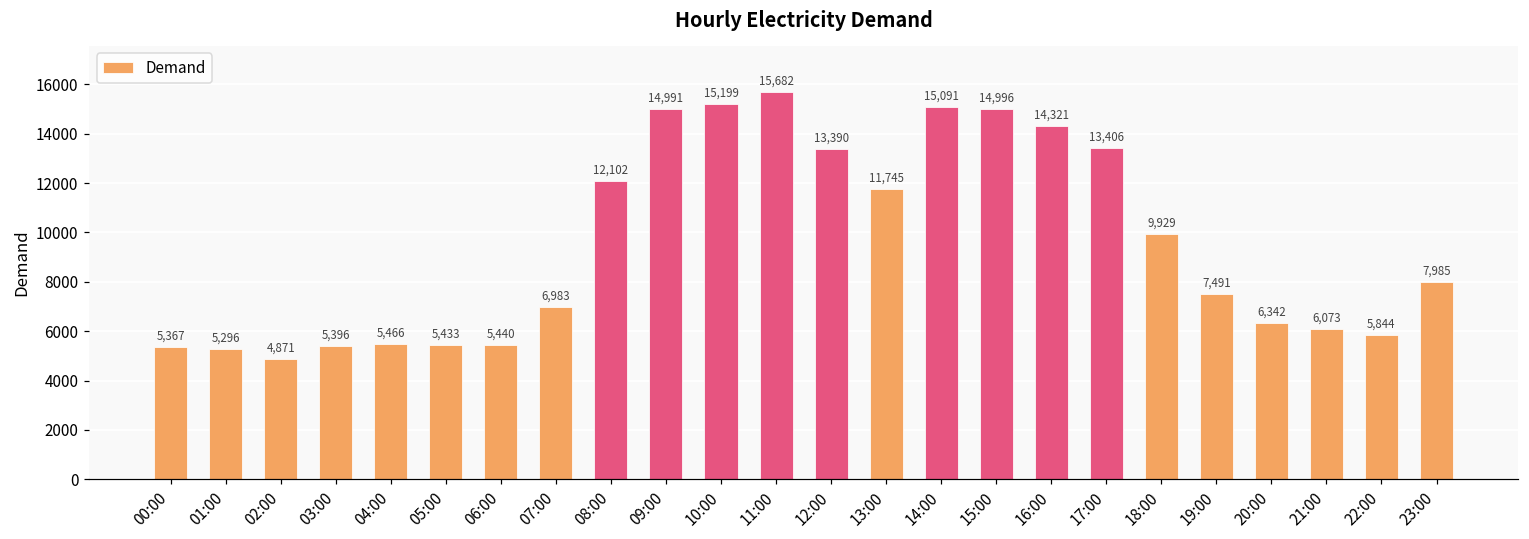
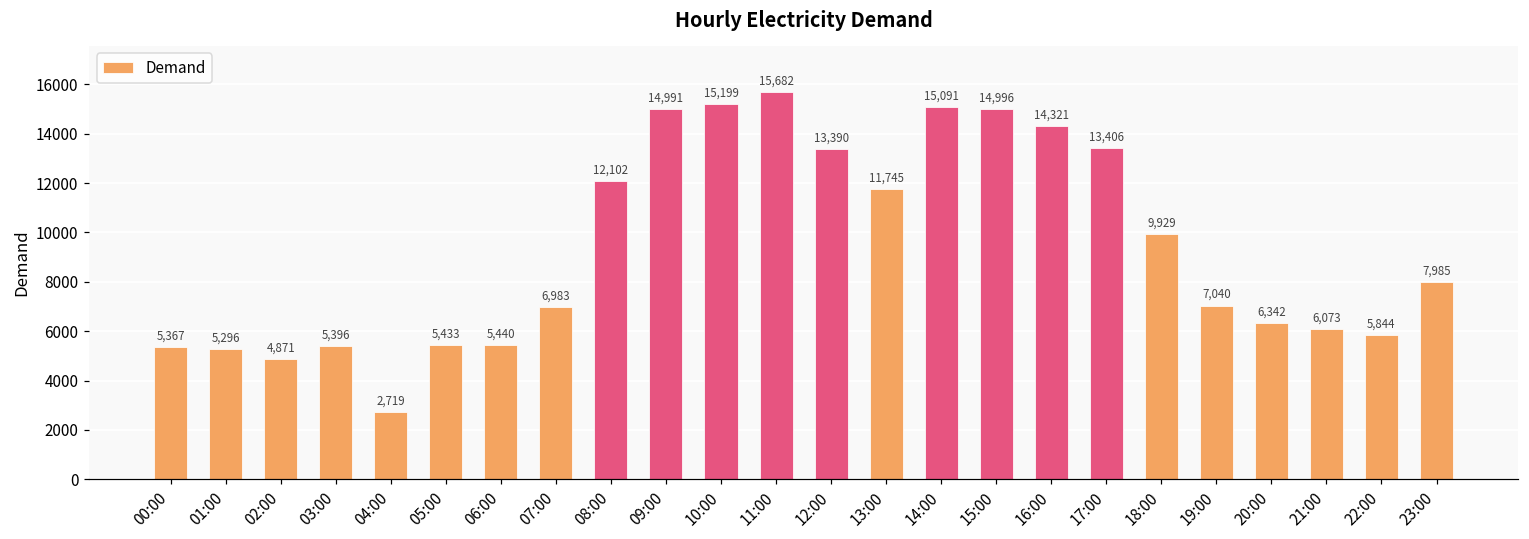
04:00: 5,466 -> 2,719
19:00: 7,491 -> 7,040
